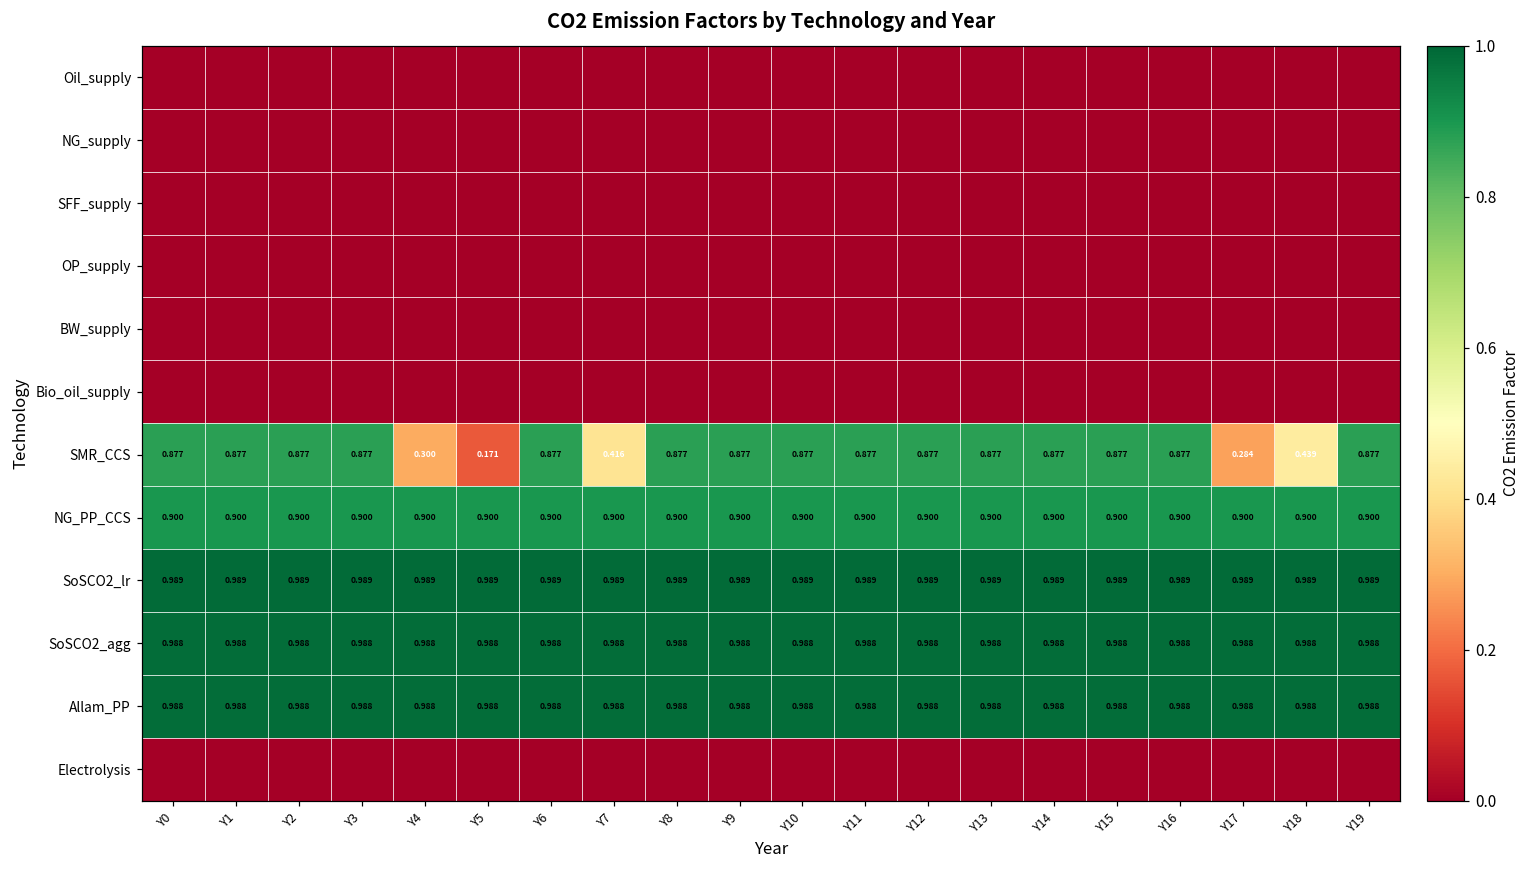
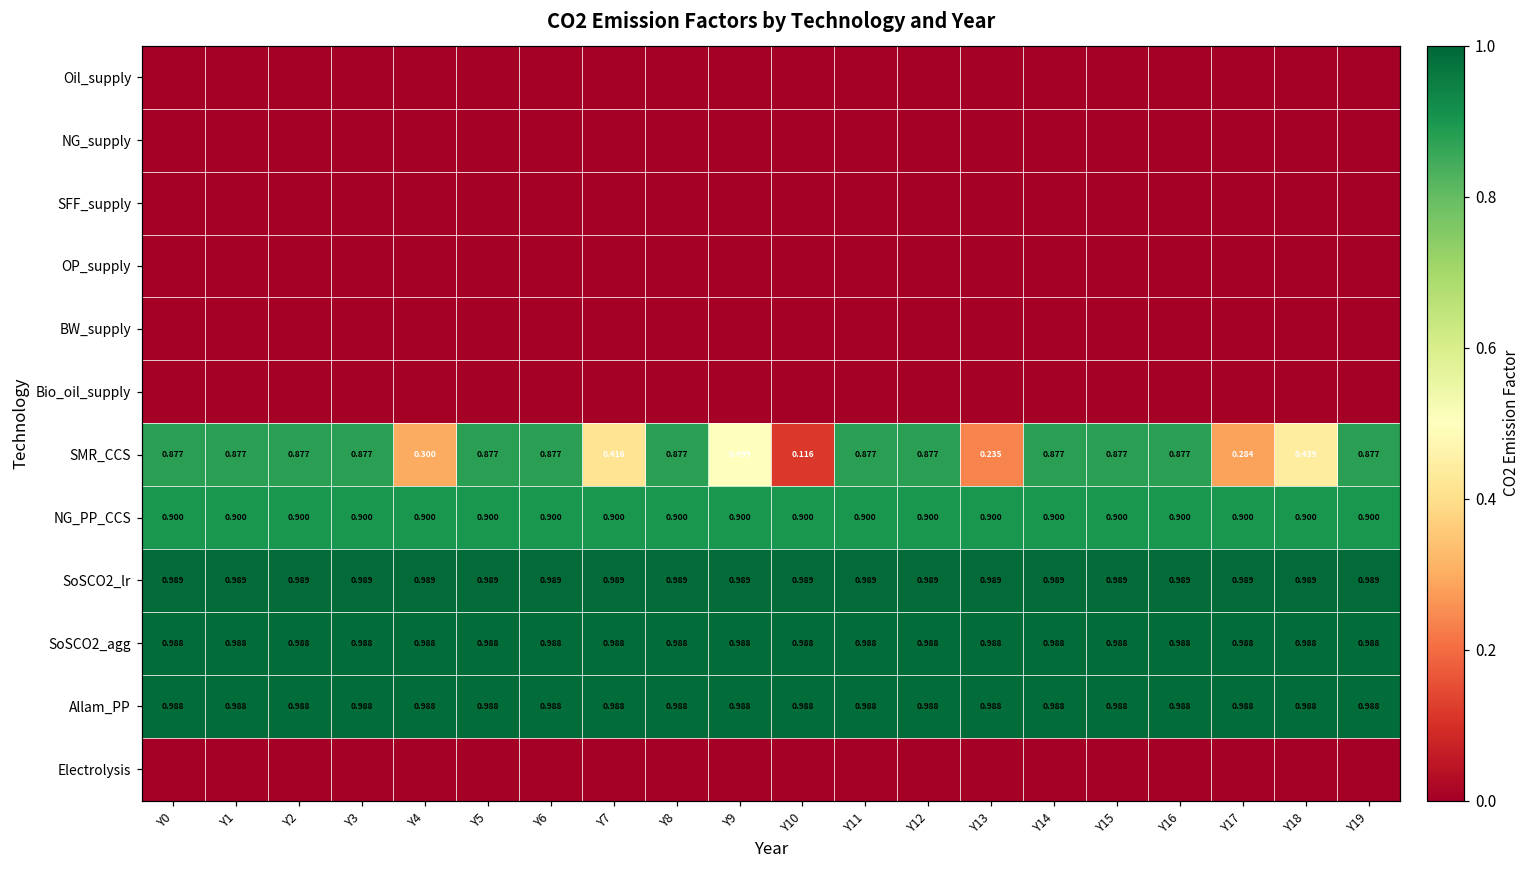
SMR_CCS, Y5: 0.171 -> 0.877
SMR_CCS, Y9: 0.877 -> 0.499
SMR_CCS, Y10: 0.877 -> 0.116
SMR_CCS, Y13: 0.877 -> 0.235
